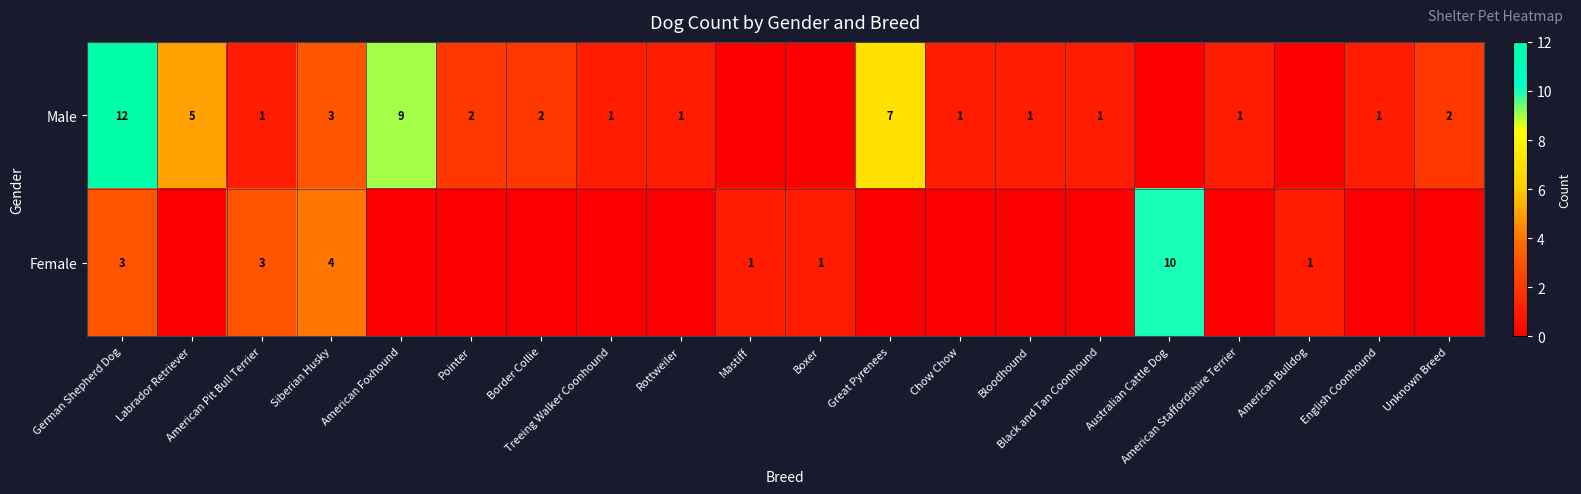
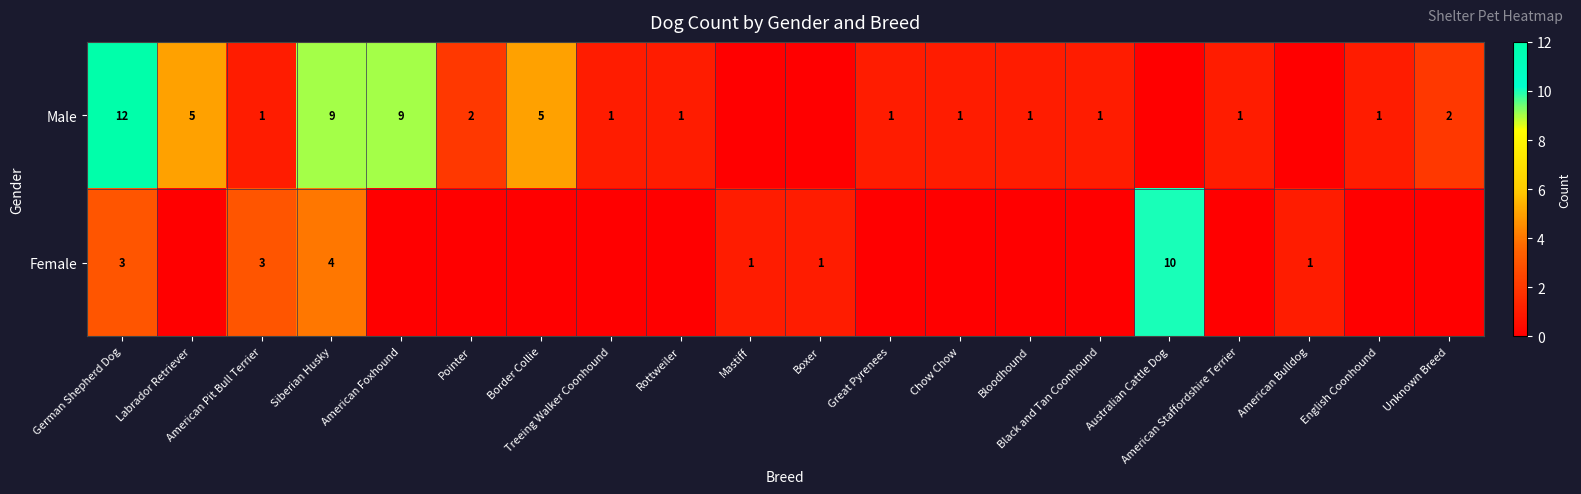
Male, Siberian Husky: 3 -> 9
Male, Border Collie: 2 -> 5
Male, Great Pyrenees: 7 -> 1
